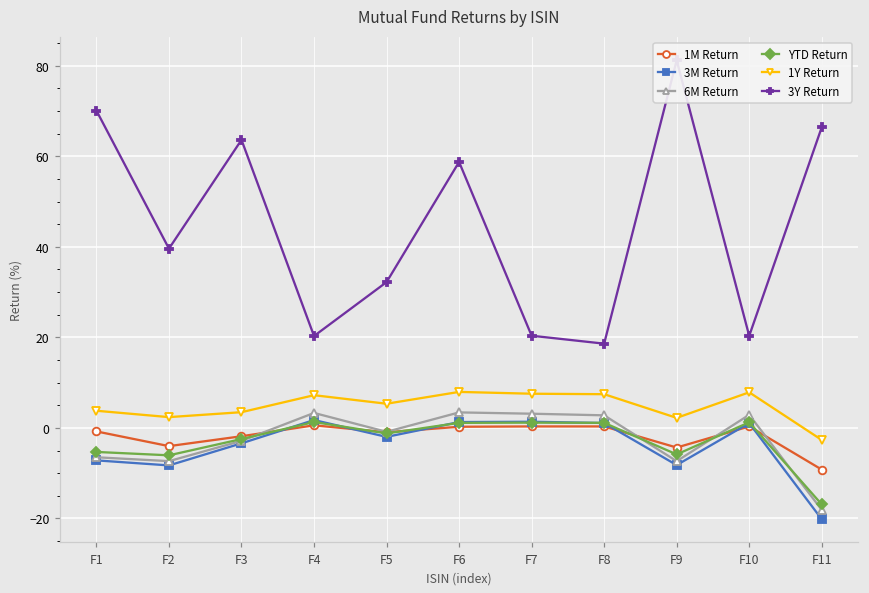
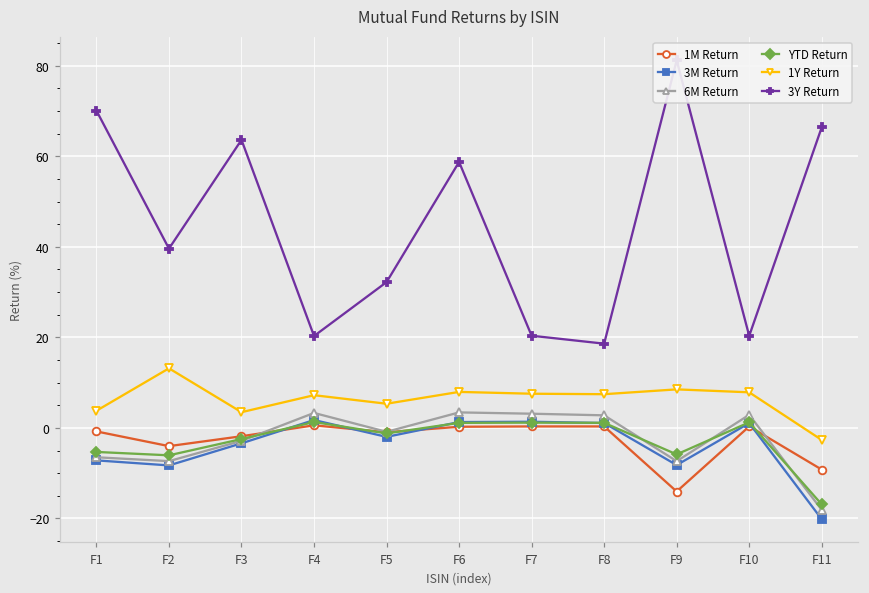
1Y Return, F2: 2 -> 13
1M Return, F9: -4 -> -14
1Y Return, F9: 2 -> 9
